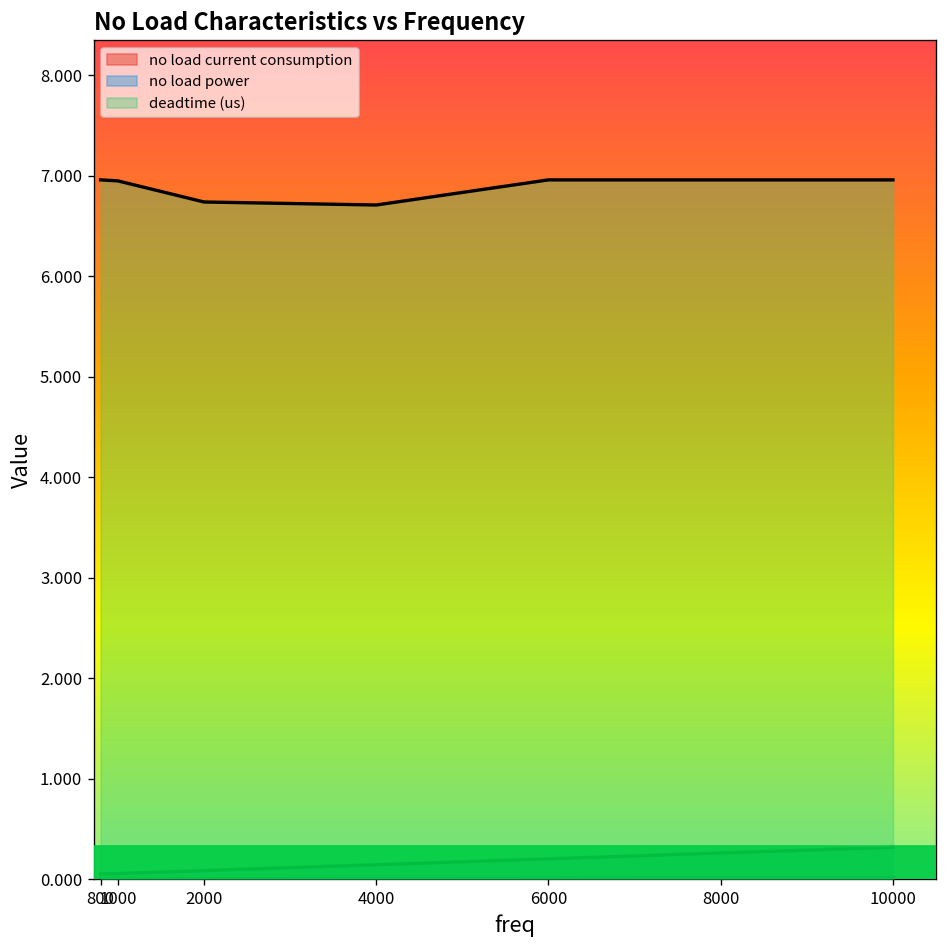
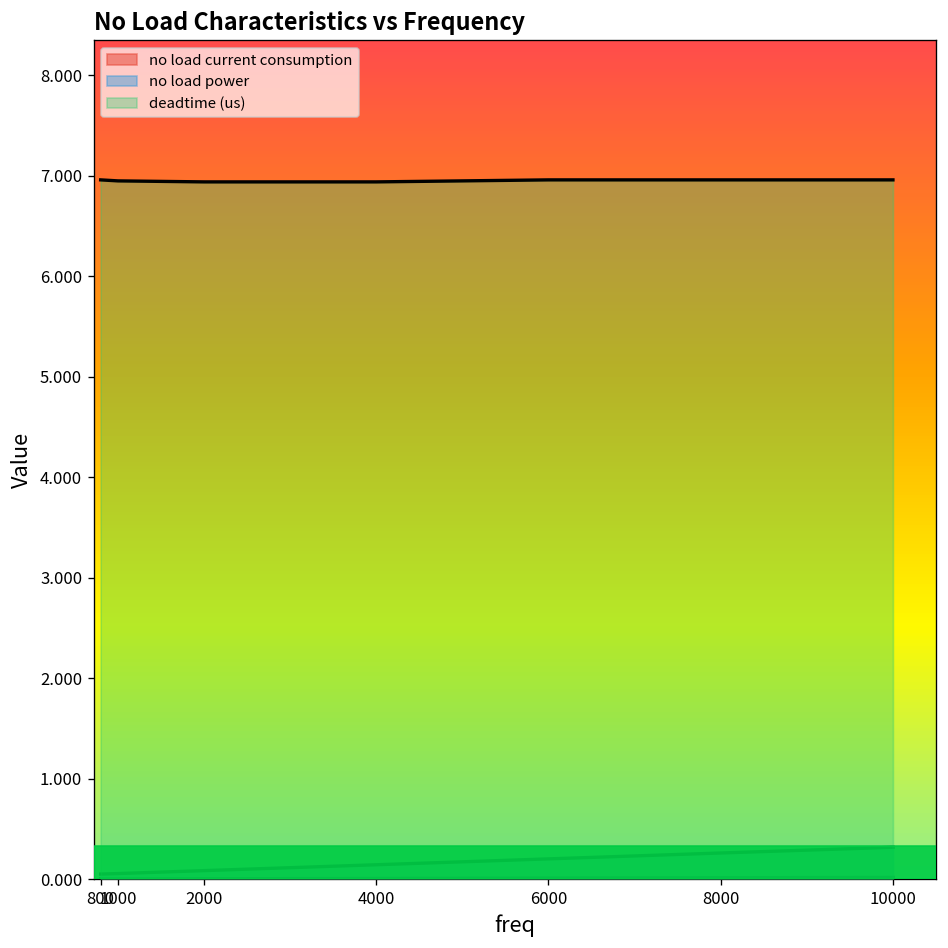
deadtime (us), 2000: 6.7 -> 6.9
deadtime (us), 4000: 6.7 -> 6.9
